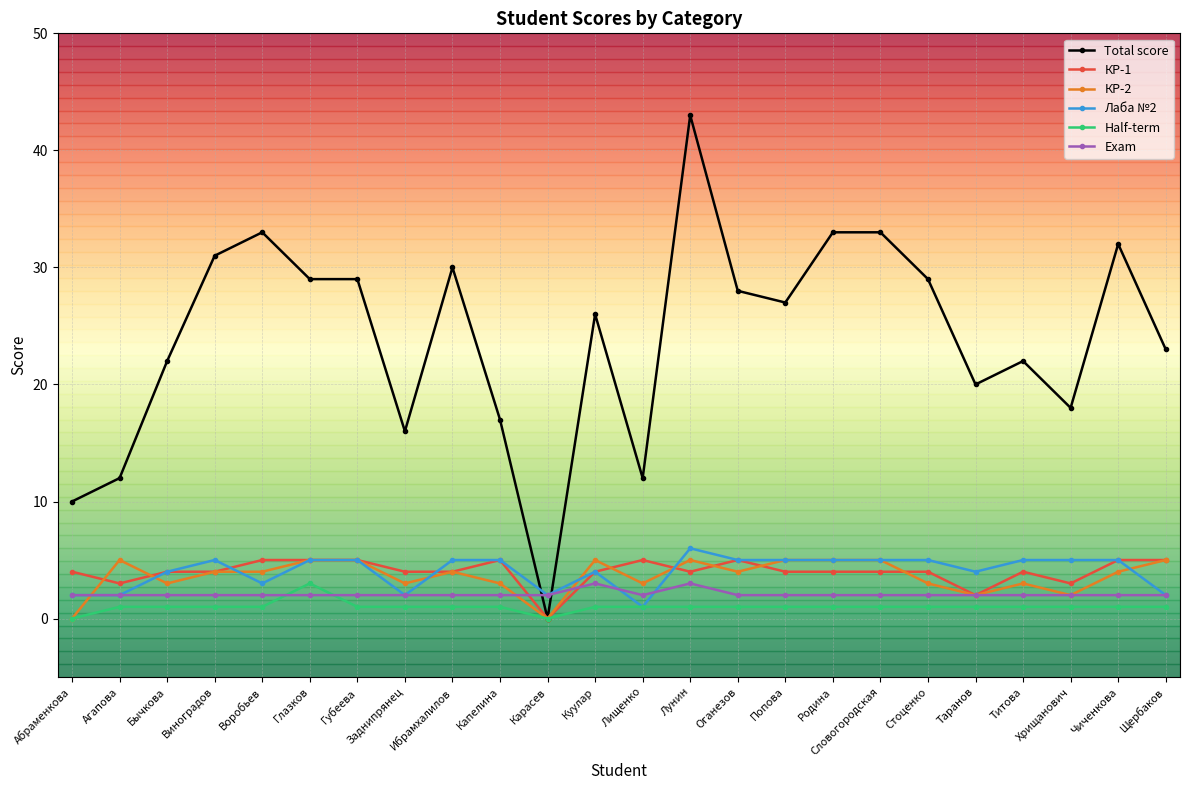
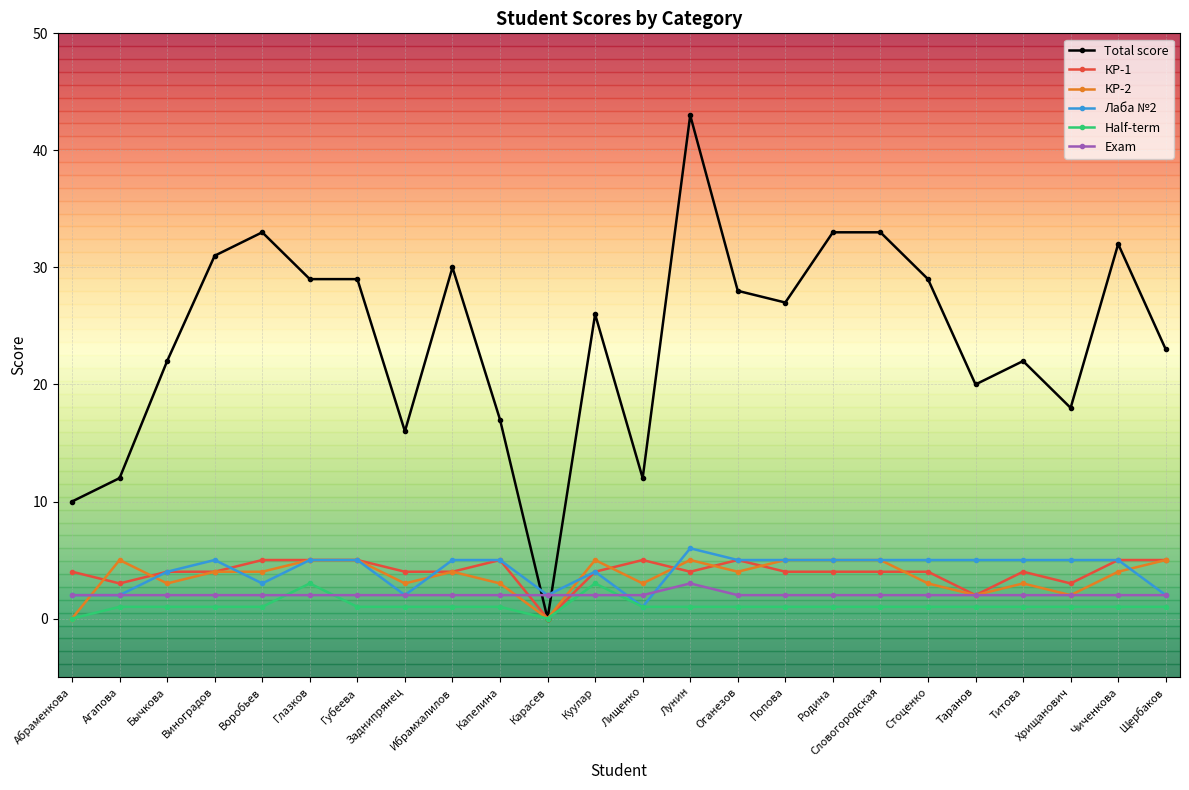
Half-term, Куулар: 1 -> 3
Exam, Куулар: 3 -> 2
Лаба №2, Таранов: 4 -> 5
